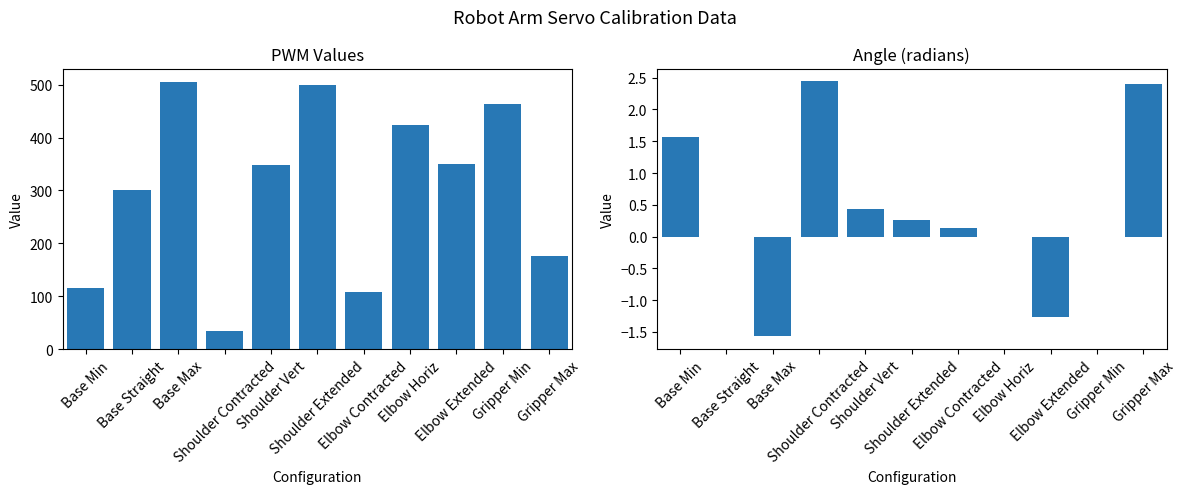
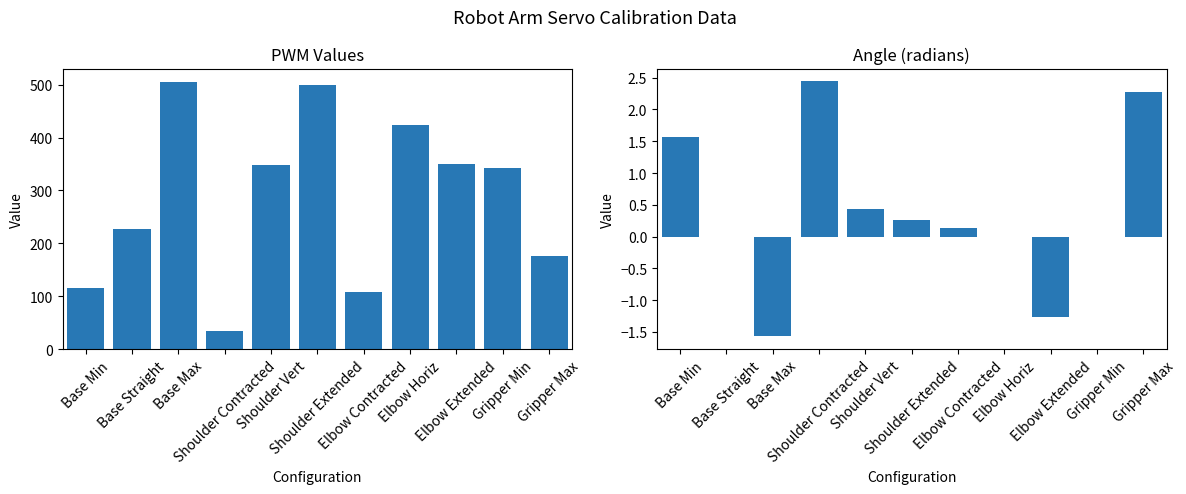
PWM Values, Base Straight: 300 -> 230
PWM Values, Gripper Min: 460 -> 340
Angle (radians), Gripper Max: 2.4 -> 2.3
